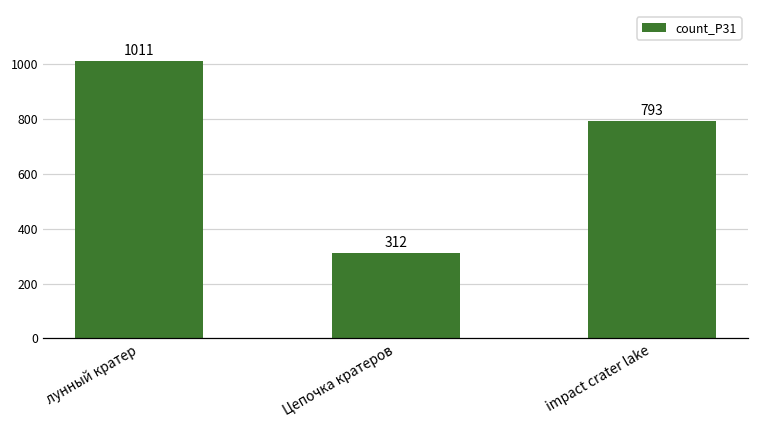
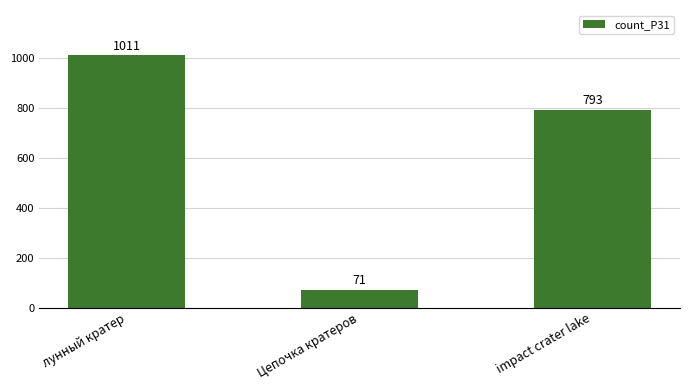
Цепочка кратеров: 312 -> 71
